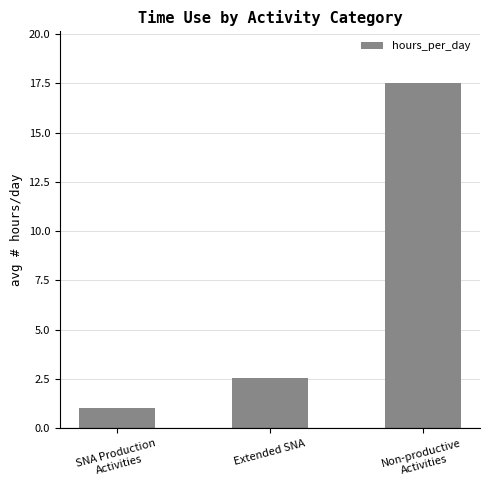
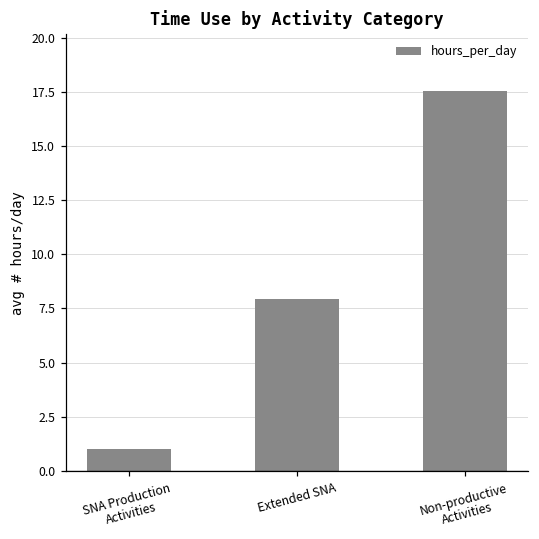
Extended SNA: 2.6 -> 7.9
